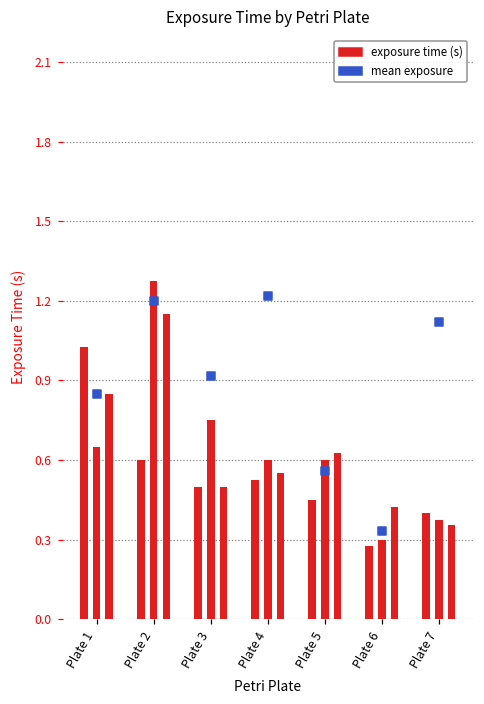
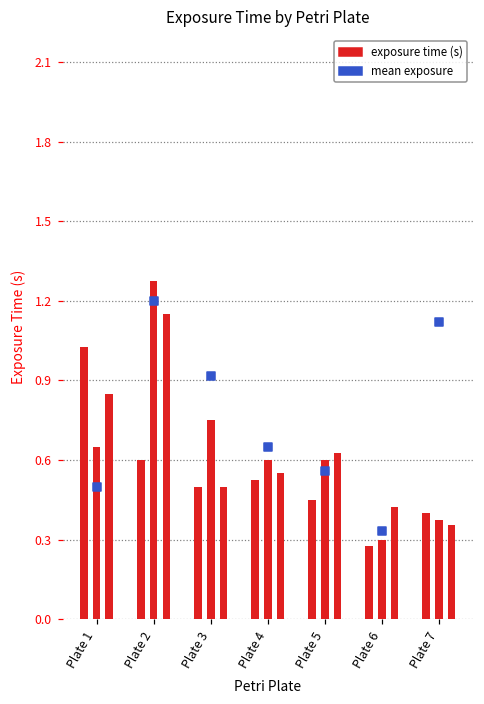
mean exposure, Plate 1: 0.85 -> 0.50
mean exposure, Plate 4: 1.22 -> 0.65
